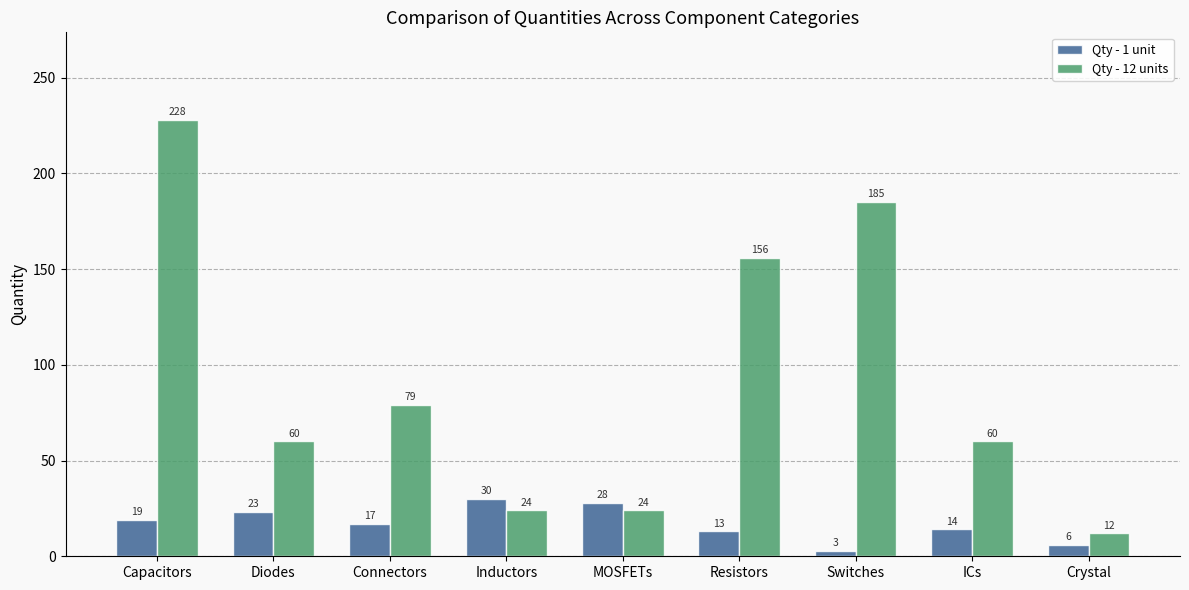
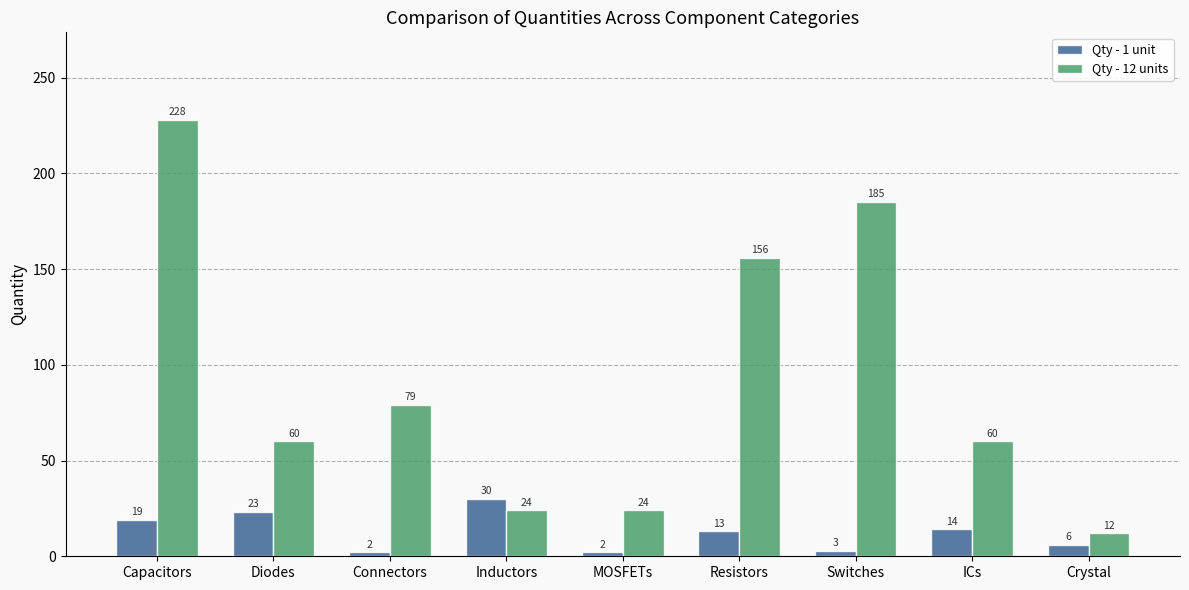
Qty - 1 unit, Connectors: 17 -> 2
Qty - 1 unit, MOSFETs: 28 -> 2
